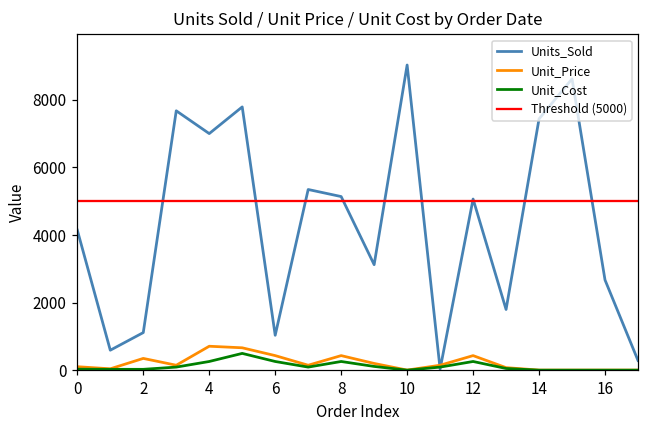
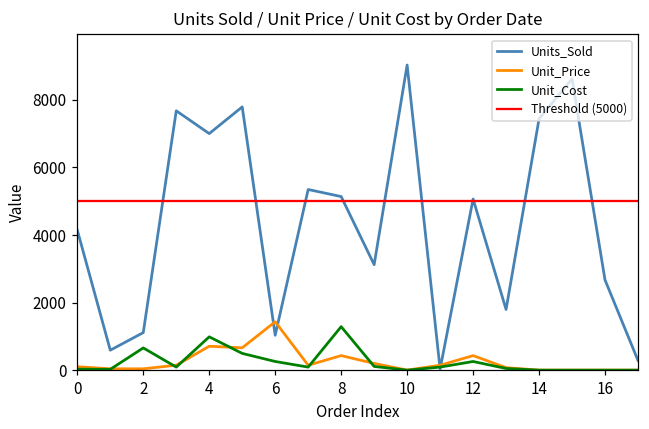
Unit_Price, 2: 400 -> 0
Unit_Cost, 2: 0 -> 700
Unit_Cost, 4: 300 -> 1000
Unit_Price, 6: 400 -> 1400
Unit_Cost, 8: 300 -> 1300
